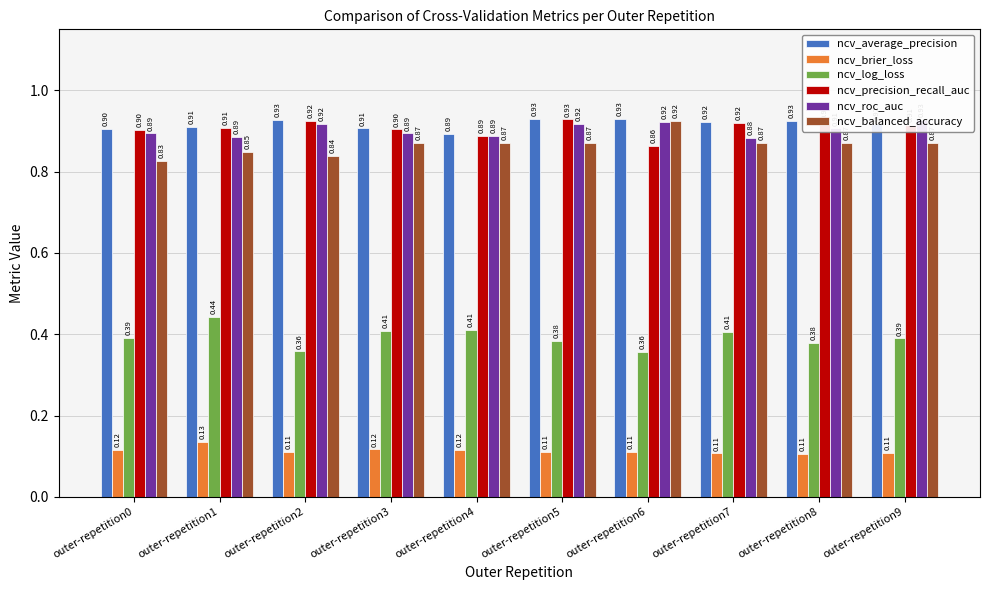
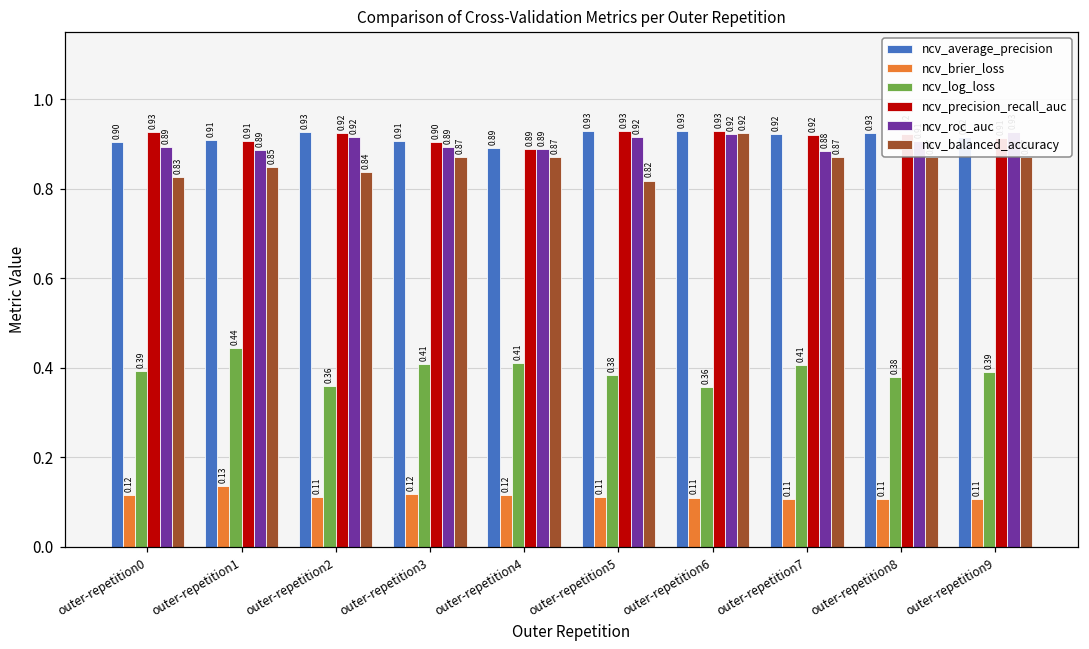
ncv_precision_recall_auc, outer-repetition0: 0.90 -> 0.93
ncv_balanced_accuracy, outer-repetition5: 0.87 -> 0.82
ncv_precision_recall_auc, outer-repetition6: 0.86 -> 0.93
